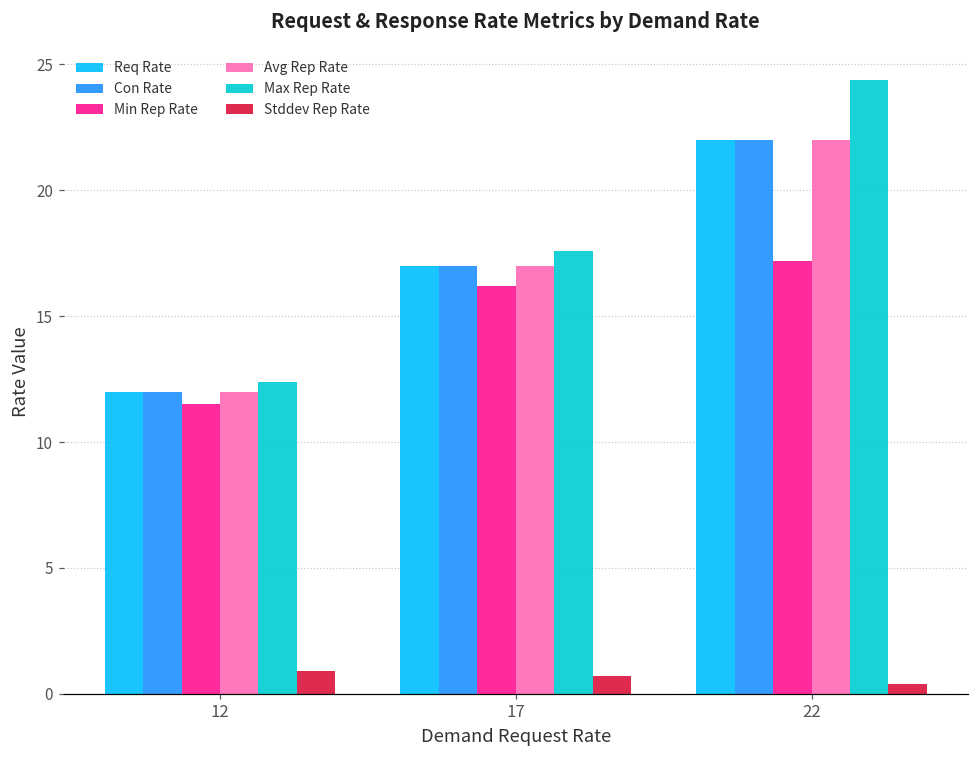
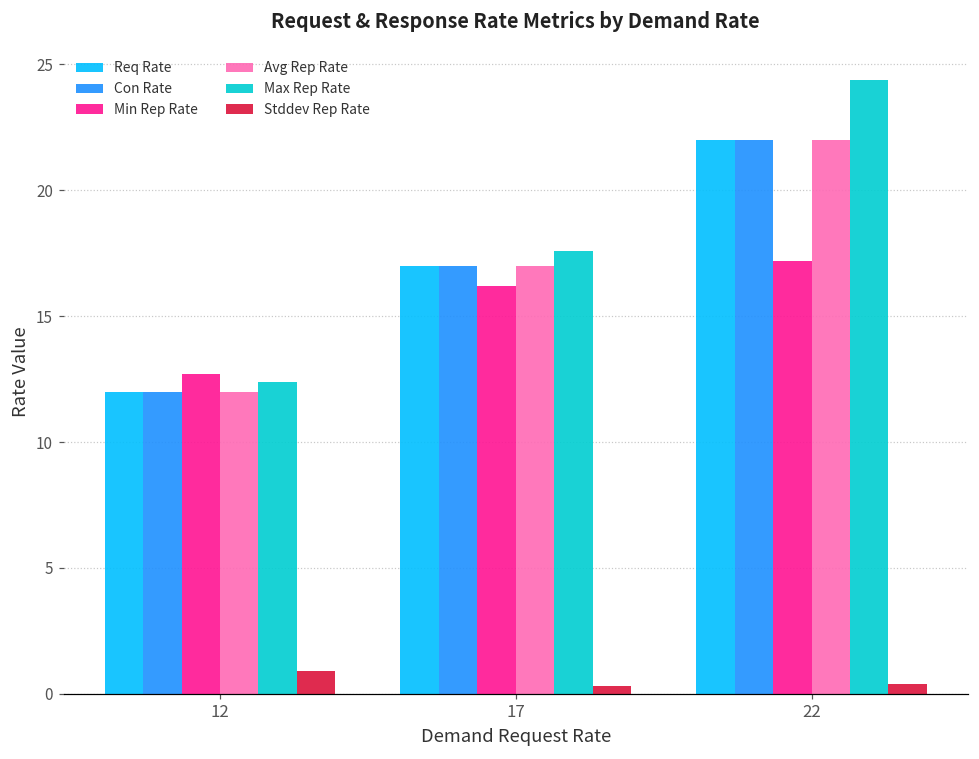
Min Rep Rate, 12: 11.5 -> 12.7
Stddev Rep Rate, 17: 0.7 -> 0.3
